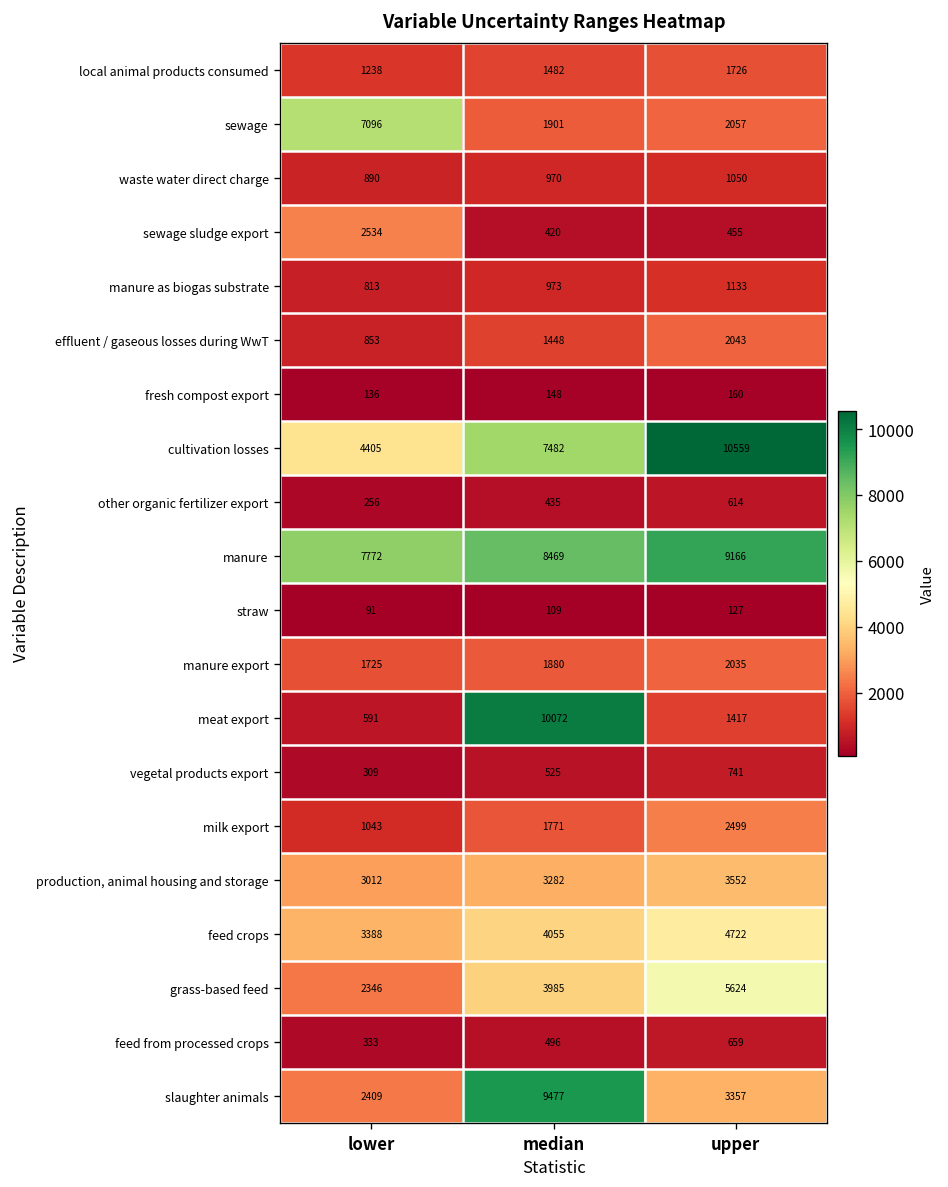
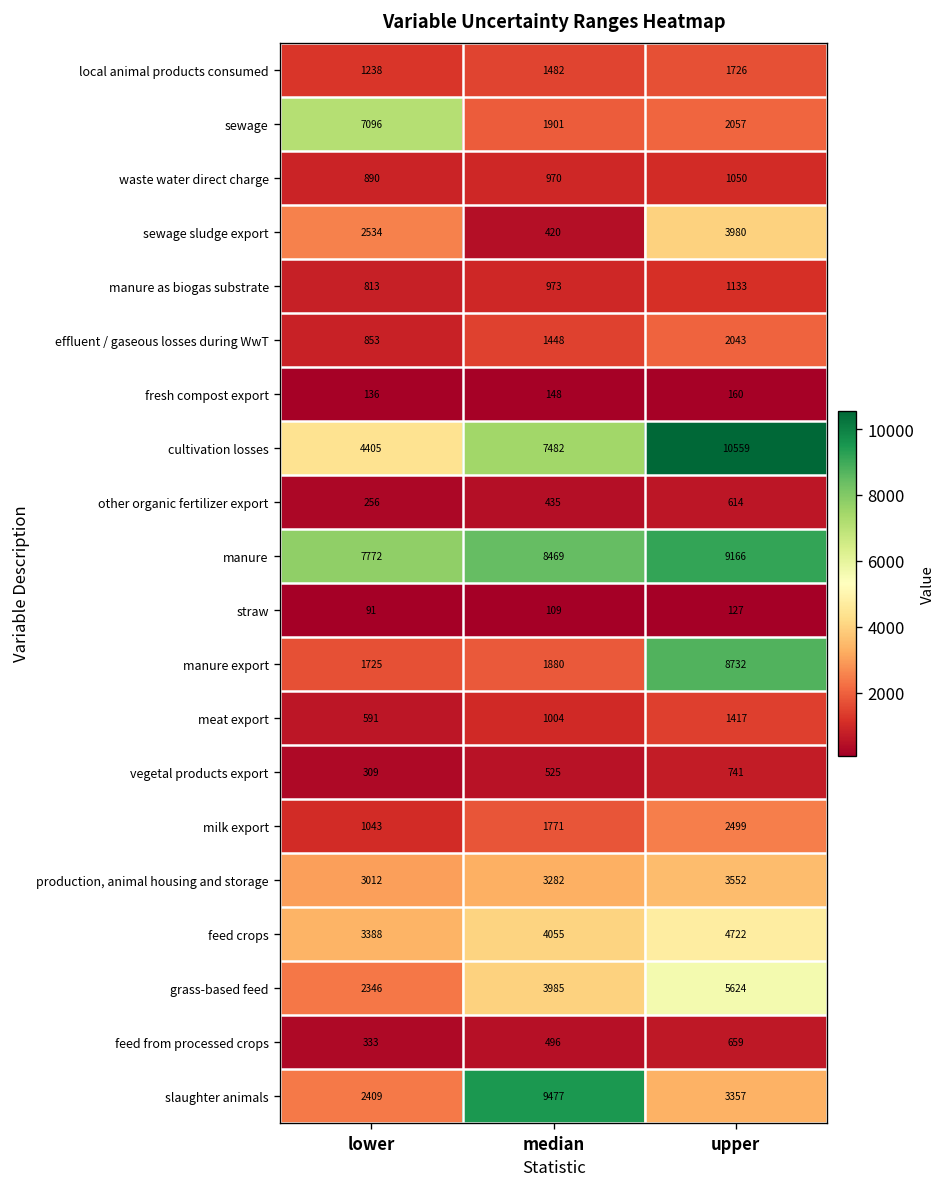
sewage sludge export, upper: 455 -> 3980
manure export, upper: 2035 -> 8732
meat export, median: 10072 -> 1004
